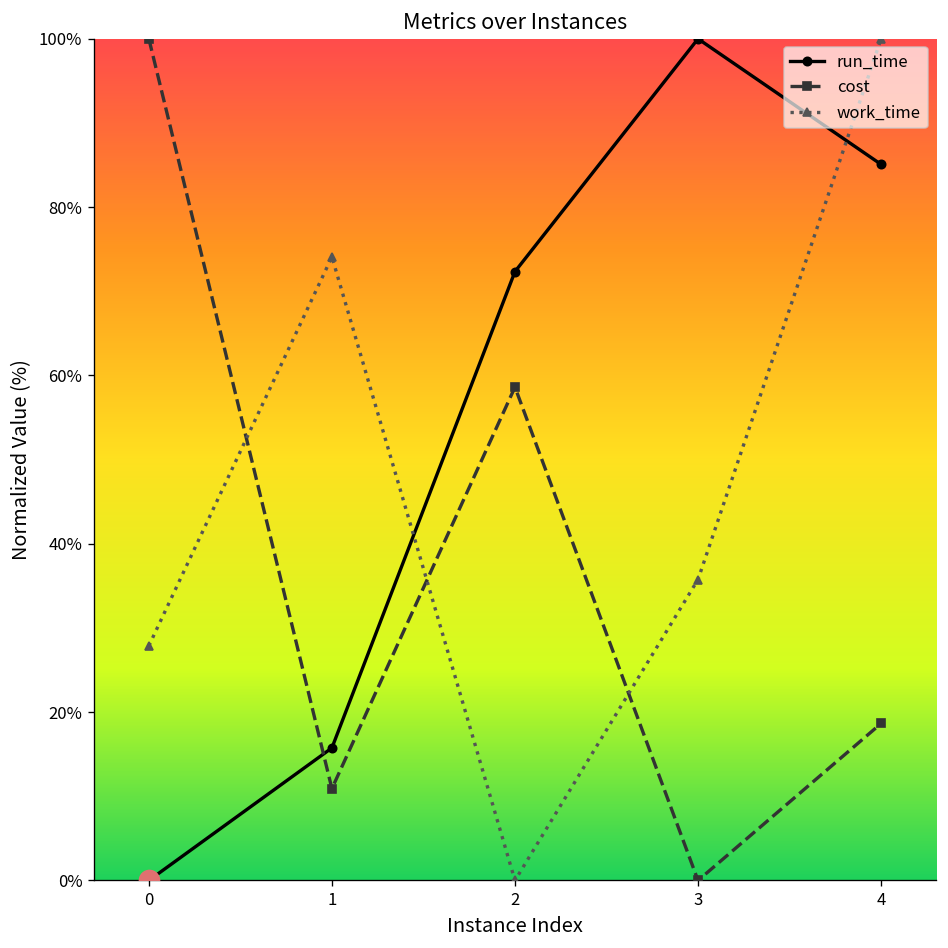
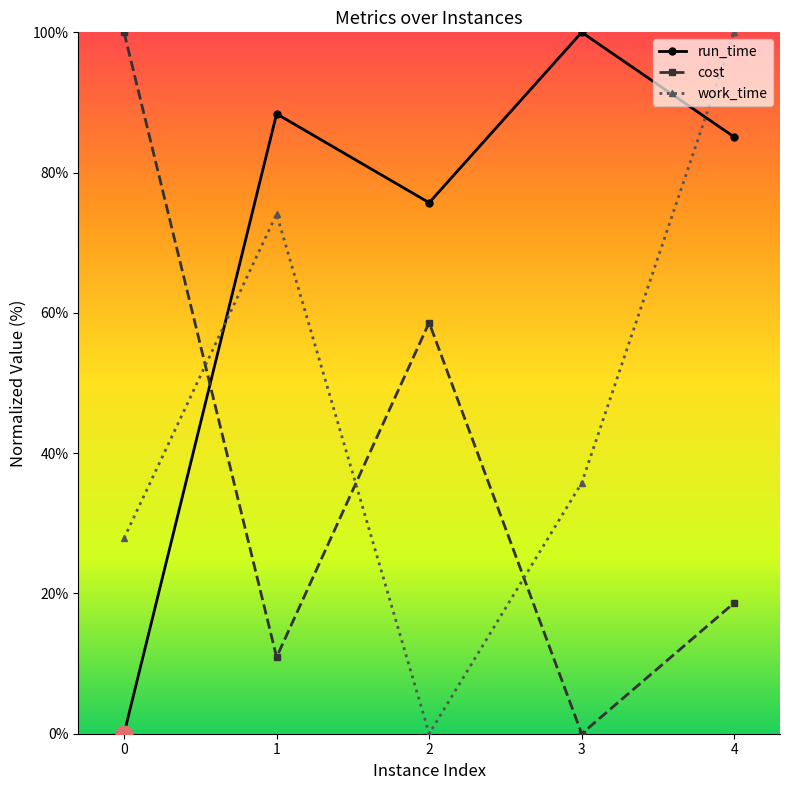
run_time, 1: 16% -> 88%
run_time, 2: 72% -> 76%
